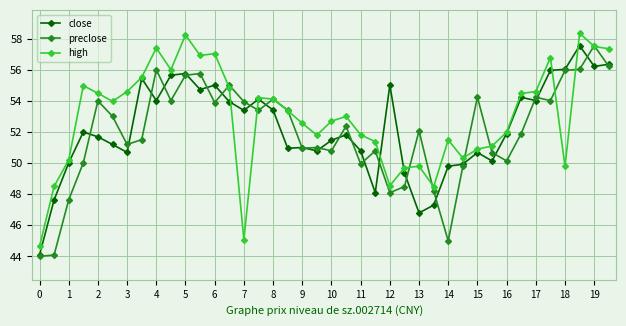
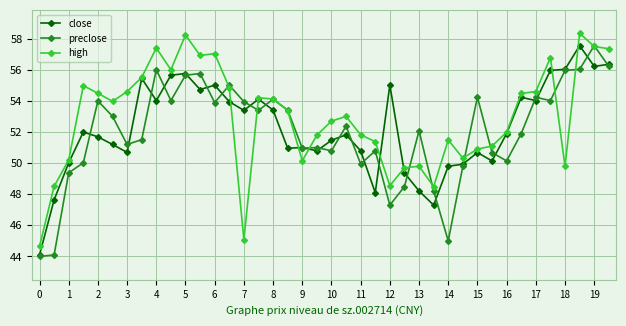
preclose, 1: 47.6 -> 49.4
high, 9: 52.6 -> 50.2
preclose, 12: 48.1 -> 47.3
close, 13: 46.8 -> 48.2
